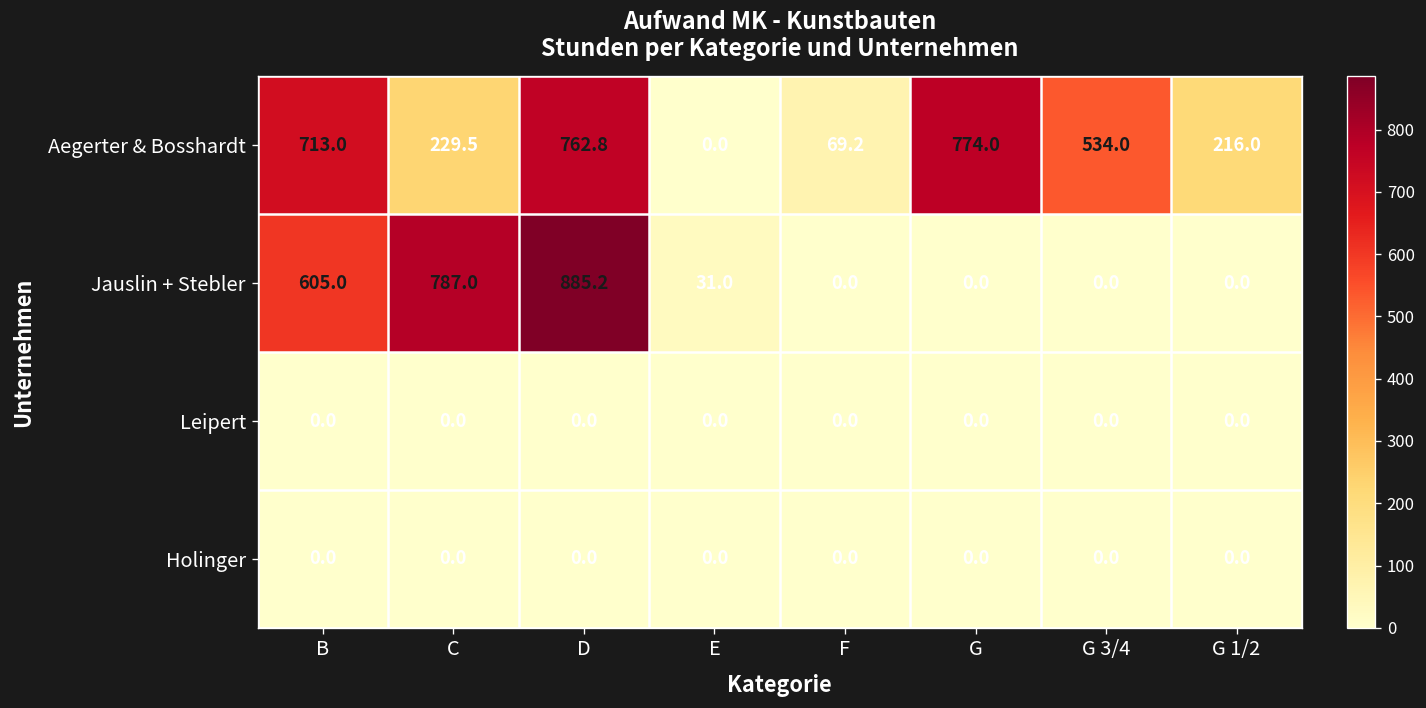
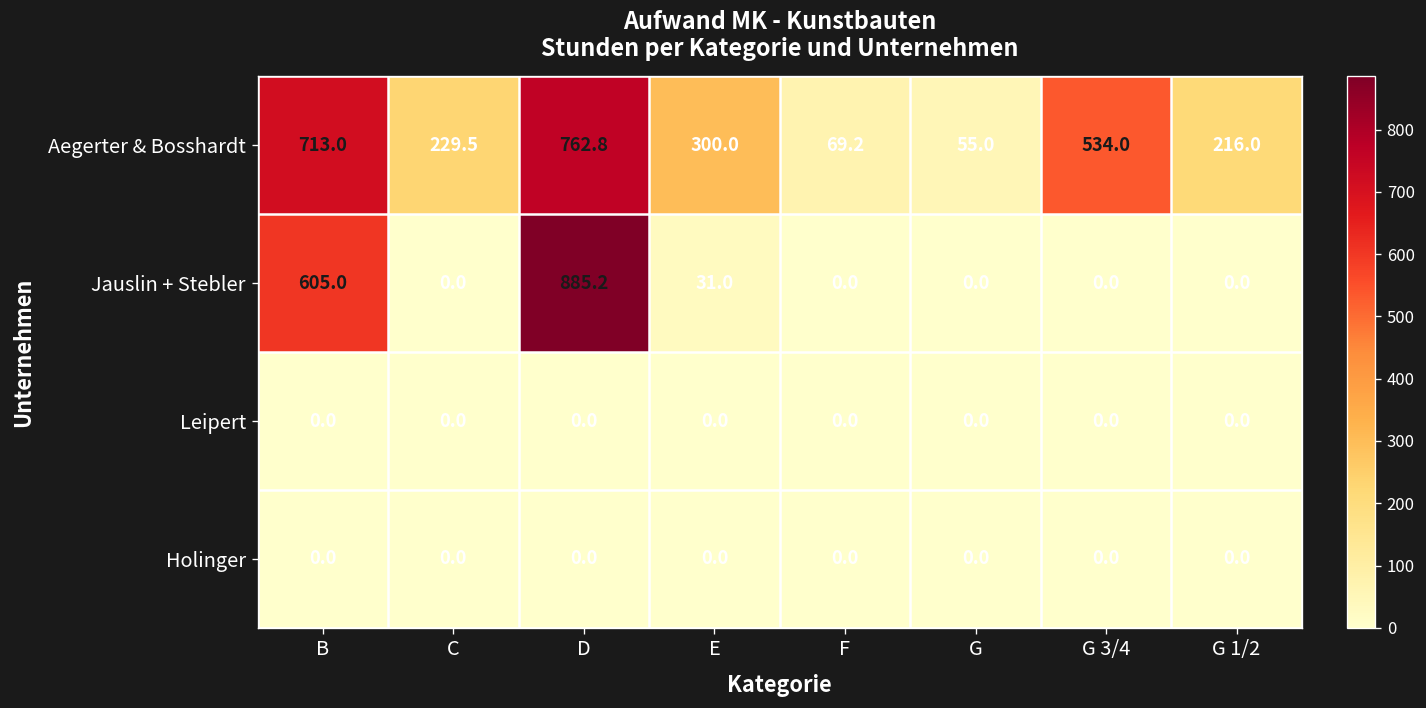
Aegerter & Bosshardt, E: 0.0 -> 300.0
Aegerter & Bosshardt, G: 774.0 -> 55.0
Jauslin + Stebler, C: 787.0 -> 0.0
